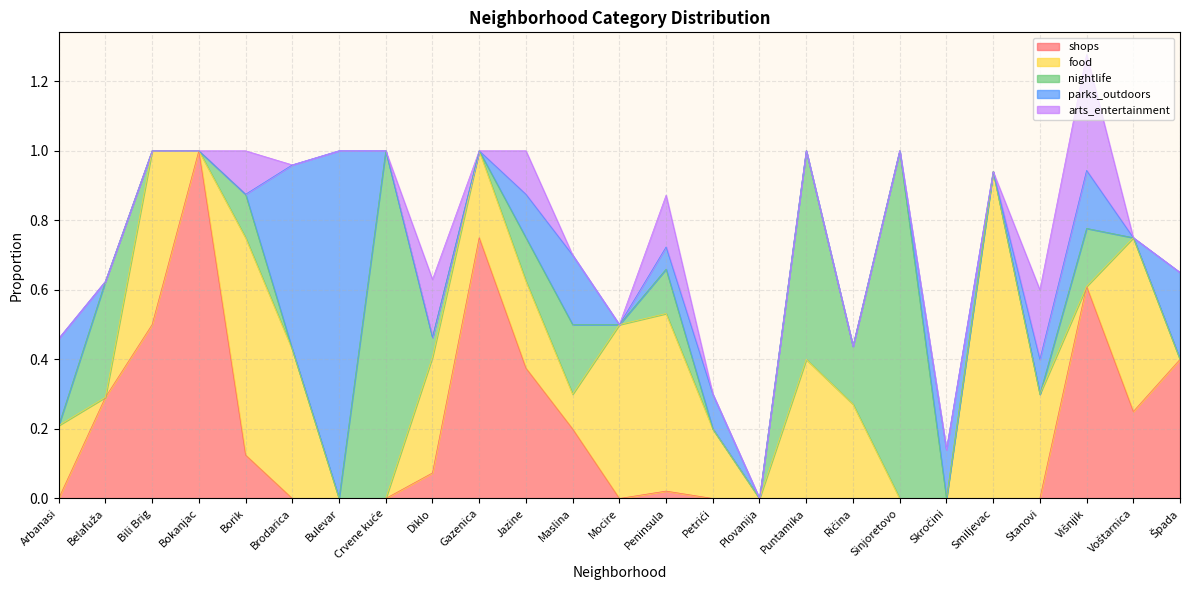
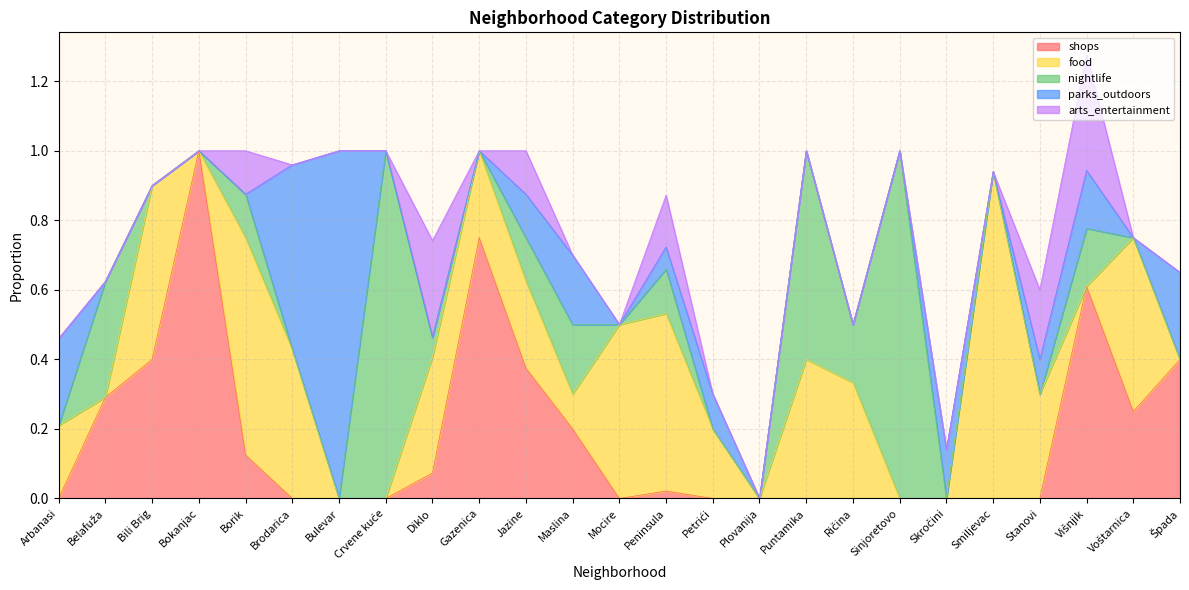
shops, Bili Brig: 0.5 -> 0.4
arts_entertainment, Diklo: 0.17 -> 0.28
food, Ričina: 0.27 -> 0.33
